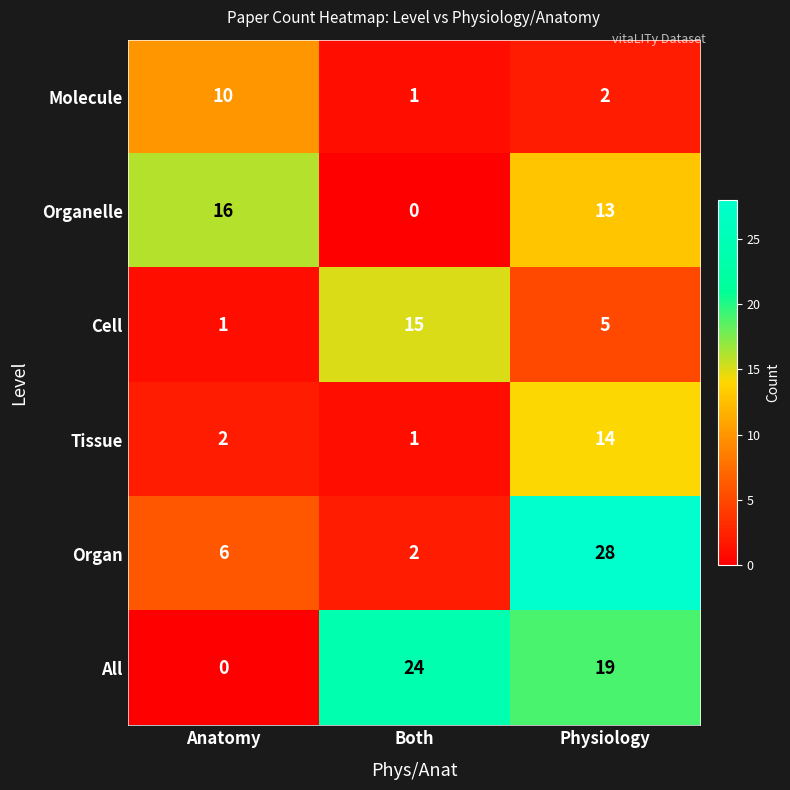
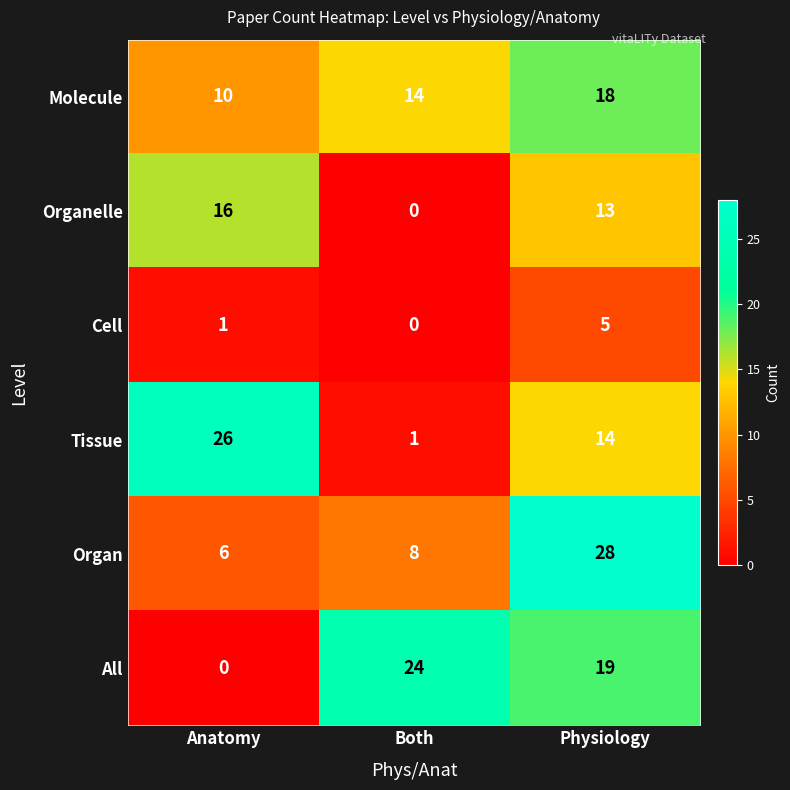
Molecule, Both: 1 -> 14
Molecule, Physiology: 2 -> 18
Cell, Both: 15 -> 0
Tissue, Anatomy: 2 -> 26
Organ, Both: 2 -> 8
